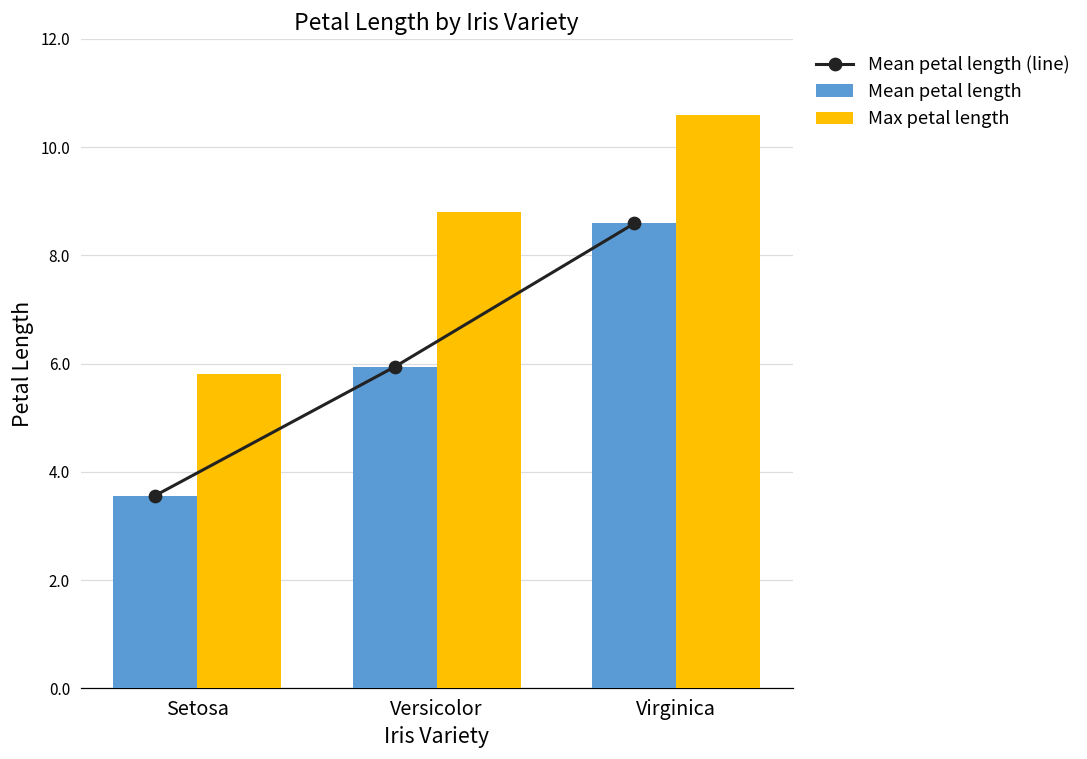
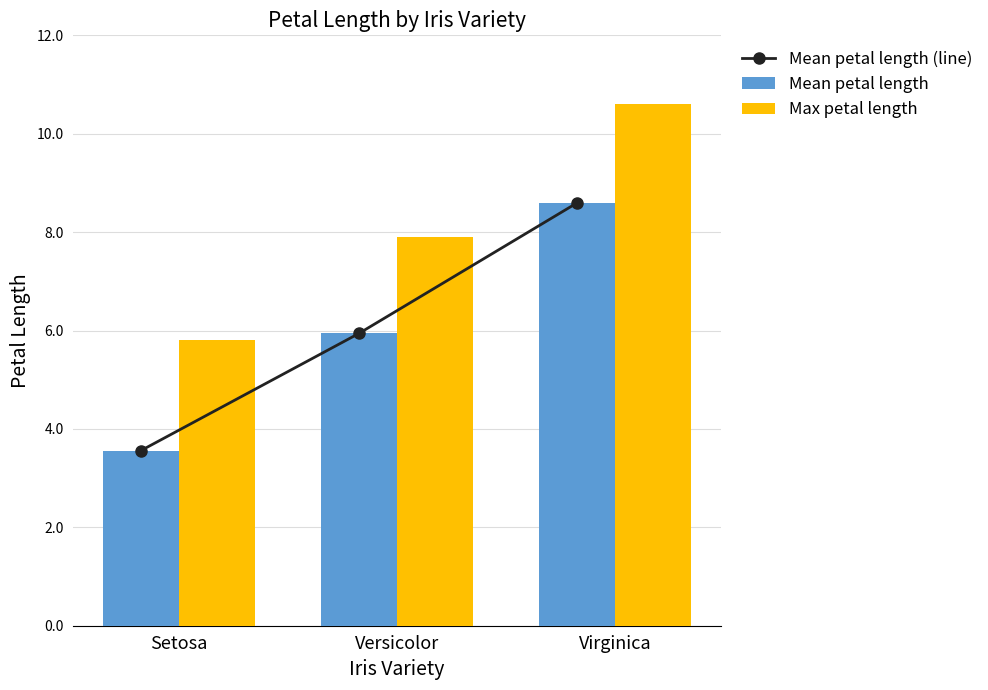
Max petal length, Versicolor: 8.8 -> 7.9
